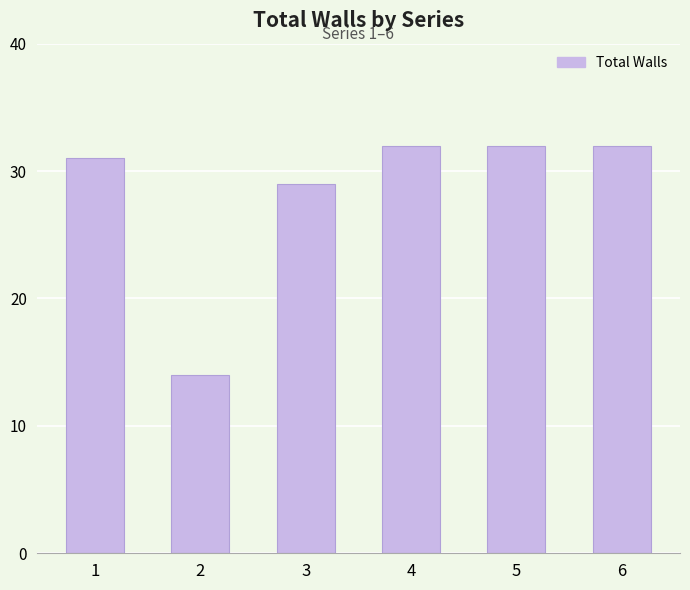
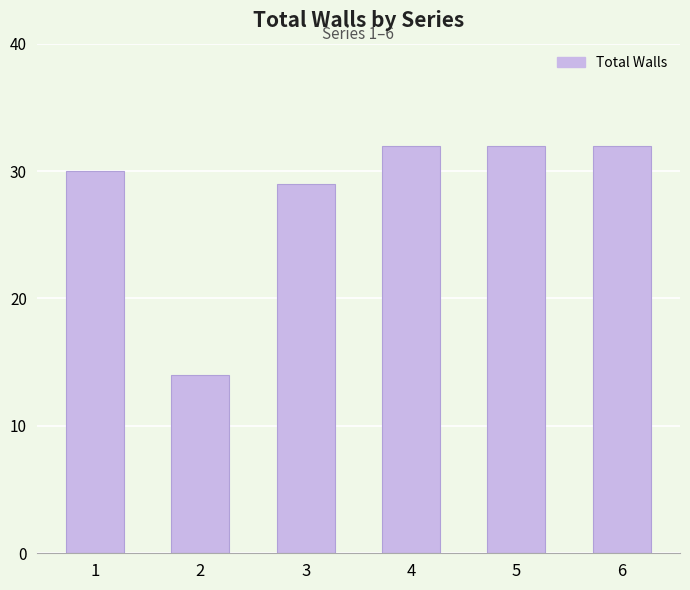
1: 31 -> 30
